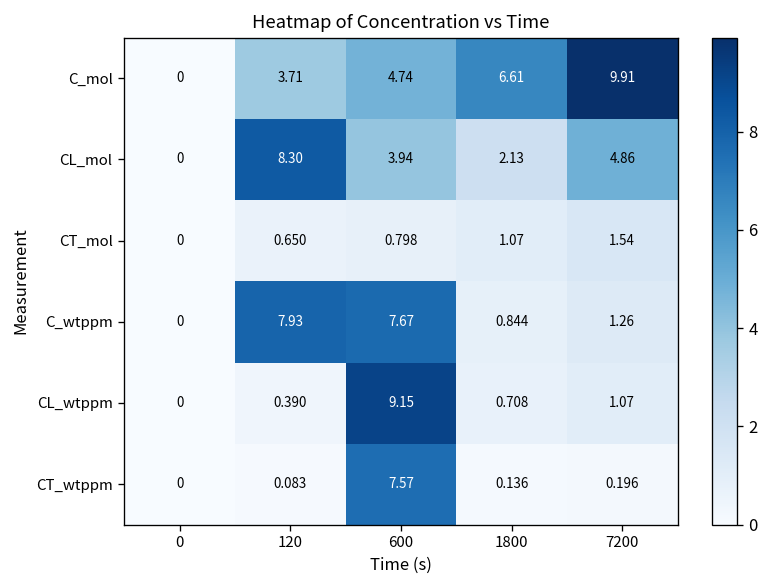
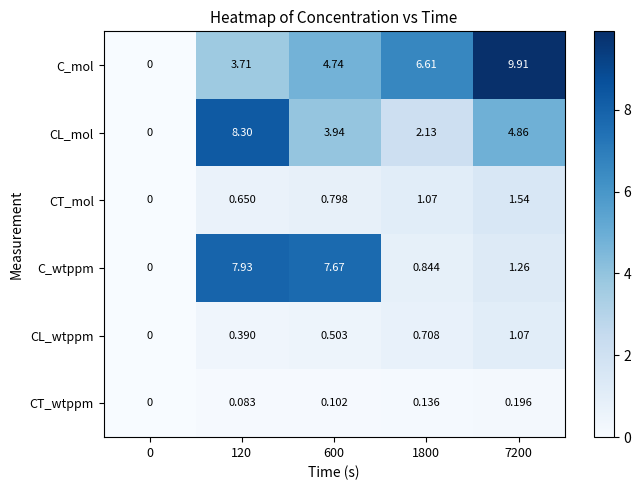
CL_wtppm, 600: 9.15 -> 0.503
CT_wtppm, 600: 7.57 -> 0.102
